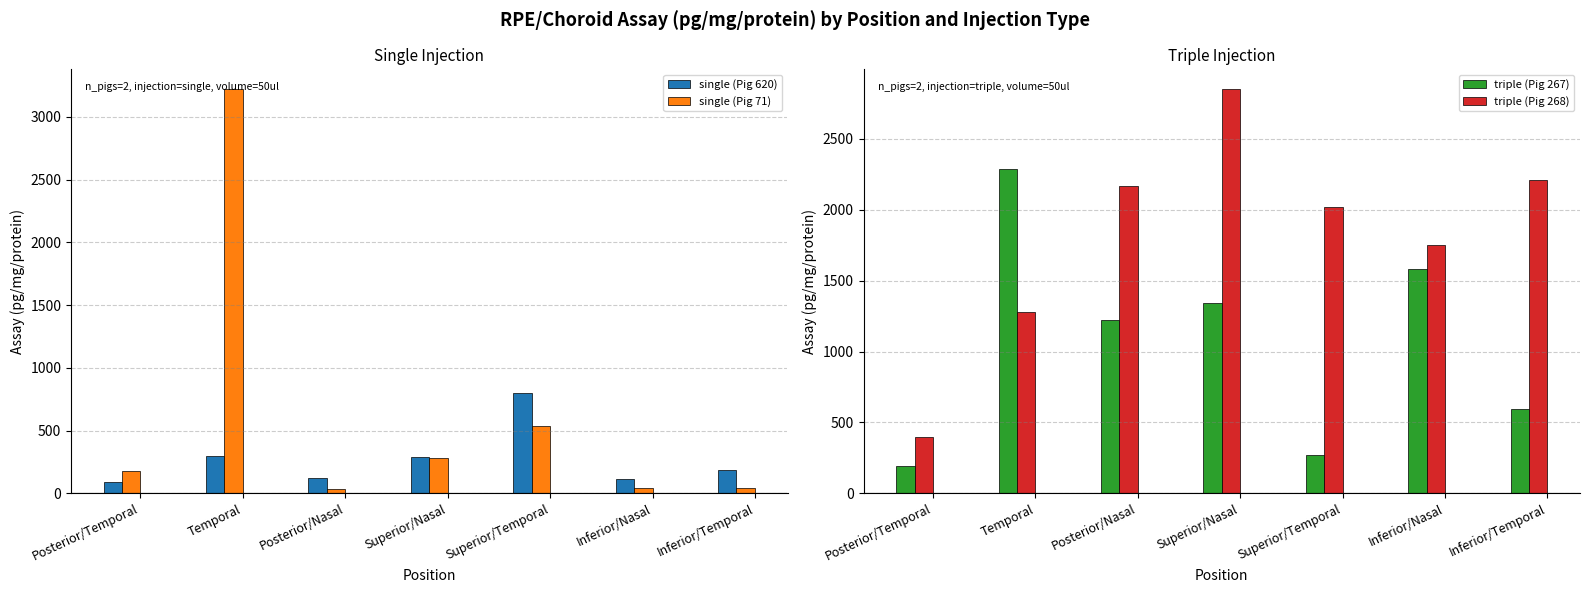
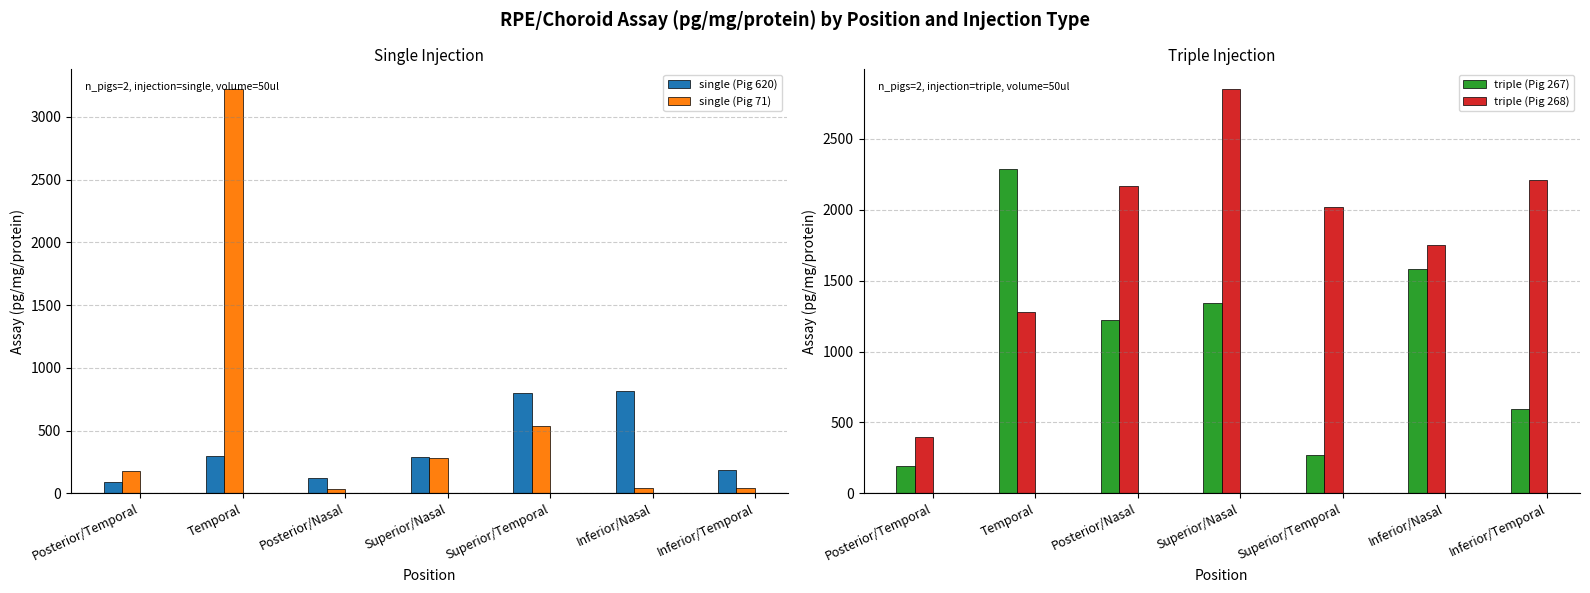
Single Injection, single (Pig 620), Inferior/Nasal: 120 -> 810
